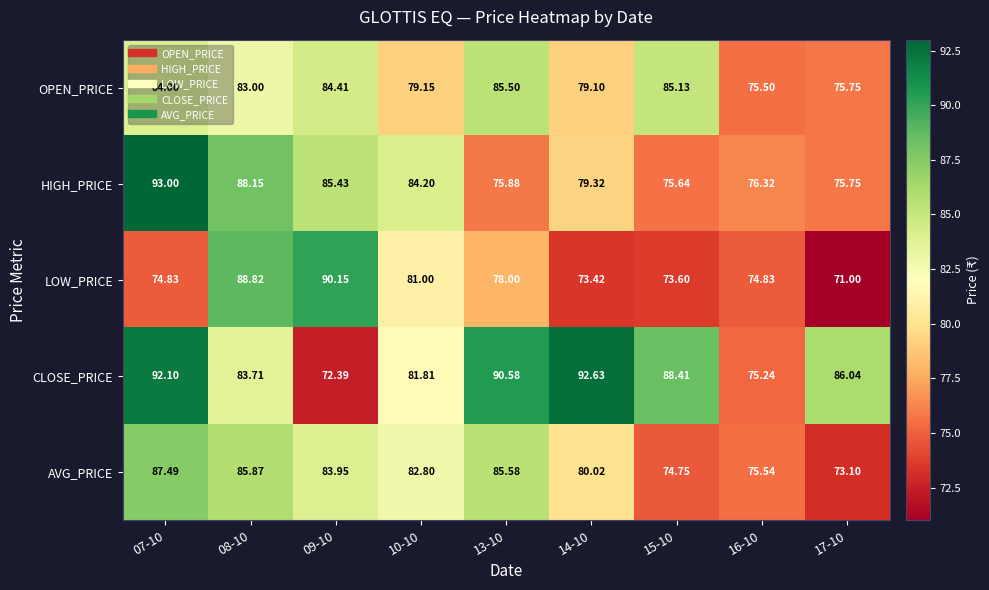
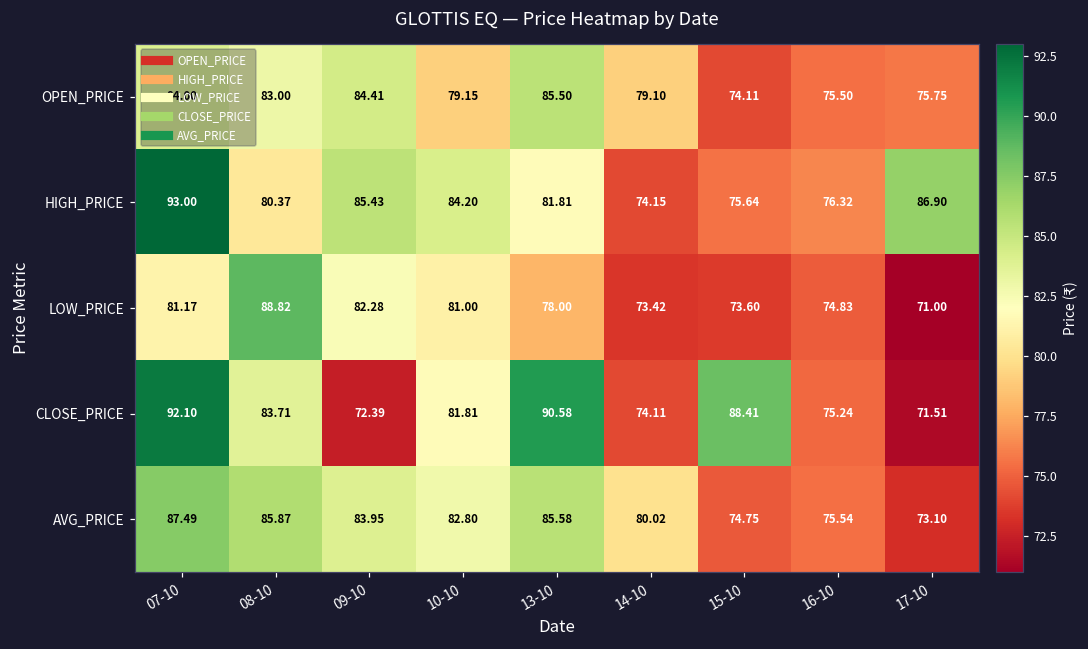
OPEN_PRICE, 15-10: 85.13 -> 74.11
HIGH_PRICE, 08-10: 88.15 -> 80.37
HIGH_PRICE, 13-10: 75.88 -> 81.81
HIGH_PRICE, 14-10: 79.32 -> 74.15
HIGH_PRICE, 17-10: 75.75 -> 86.90
LOW_PRICE, 07-10: 74.83 -> 81.17
LOW_PRICE, 09-10: 90.15 -> 82.28
CLOSE_PRICE, 14-10: 92.63 -> 74.11
CLOSE_PRICE, 17-10: 86.04 -> 71.51
